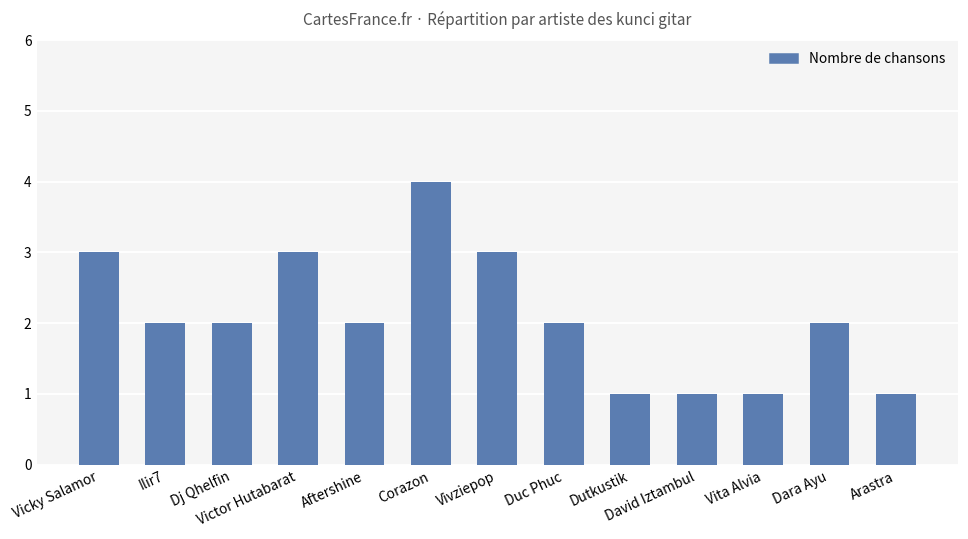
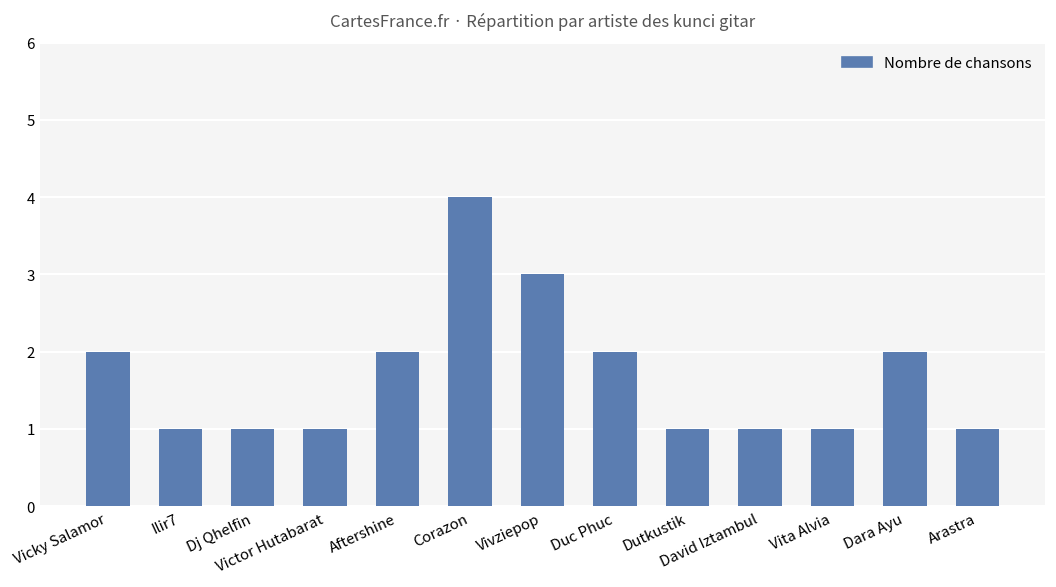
Vicky Salamor: 3 -> 2
Ilir7: 2 -> 1
Dj Qhelfin: 2 -> 1
Victor Hutabarat: 3 -> 1
